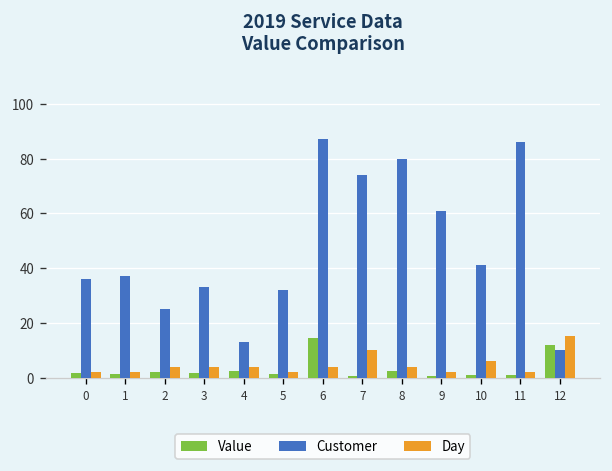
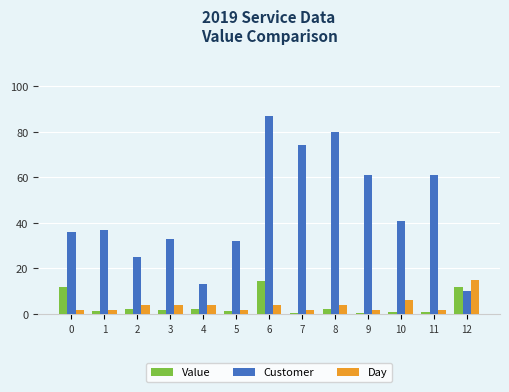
Value, 0: 2 -> 12
Day, 7: 10 -> 2
Customer, 11: 86 -> 61
